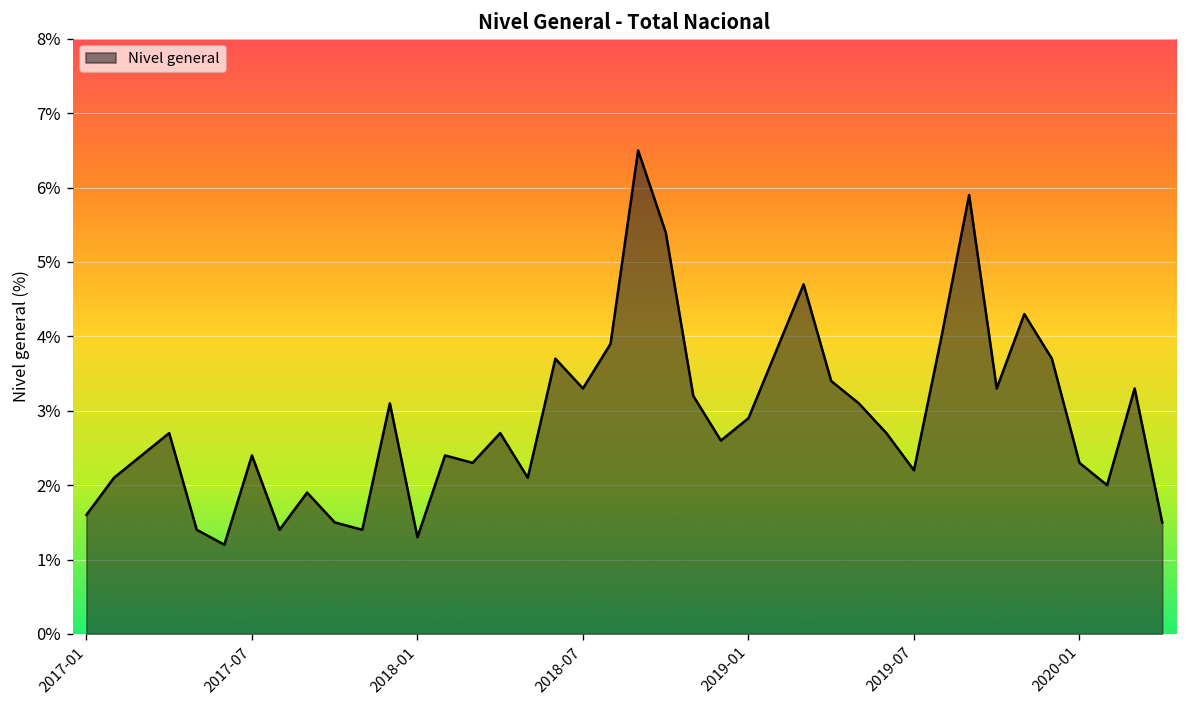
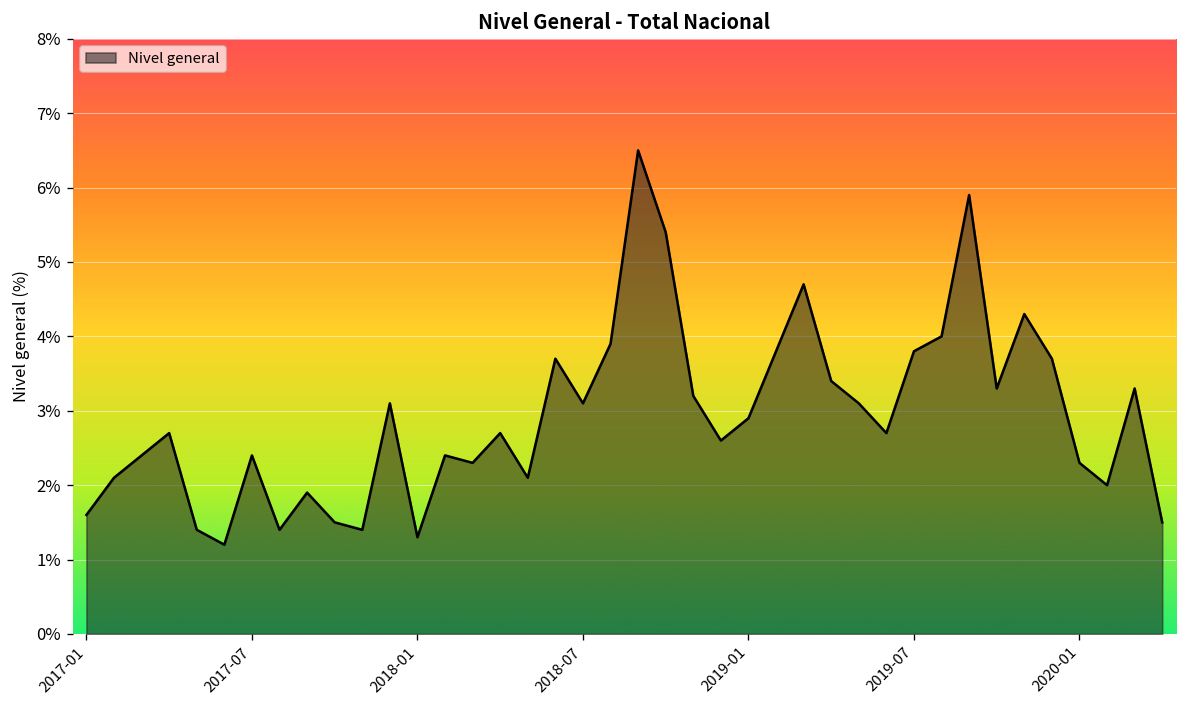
2018-07: 3.3% -> 3.1%
2019-07: 2.2% -> 3.8%
